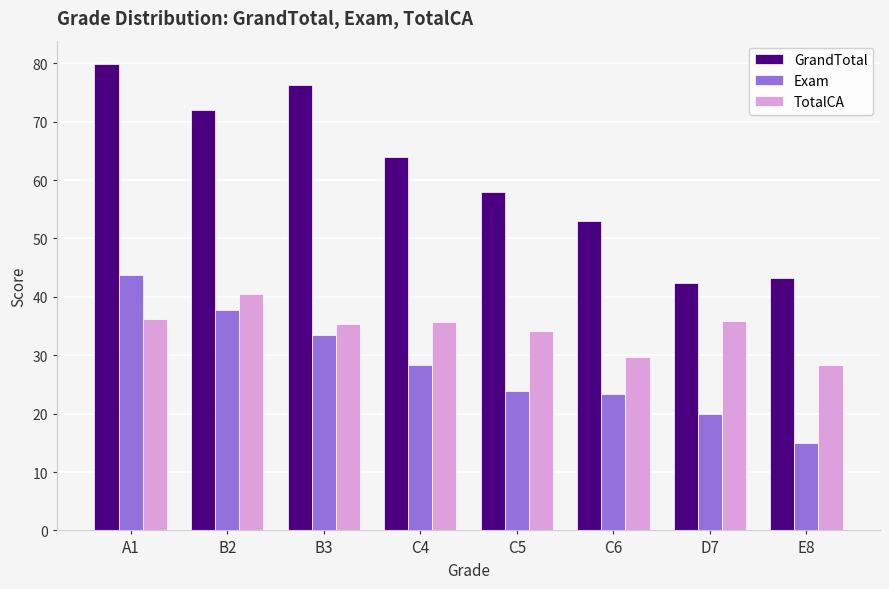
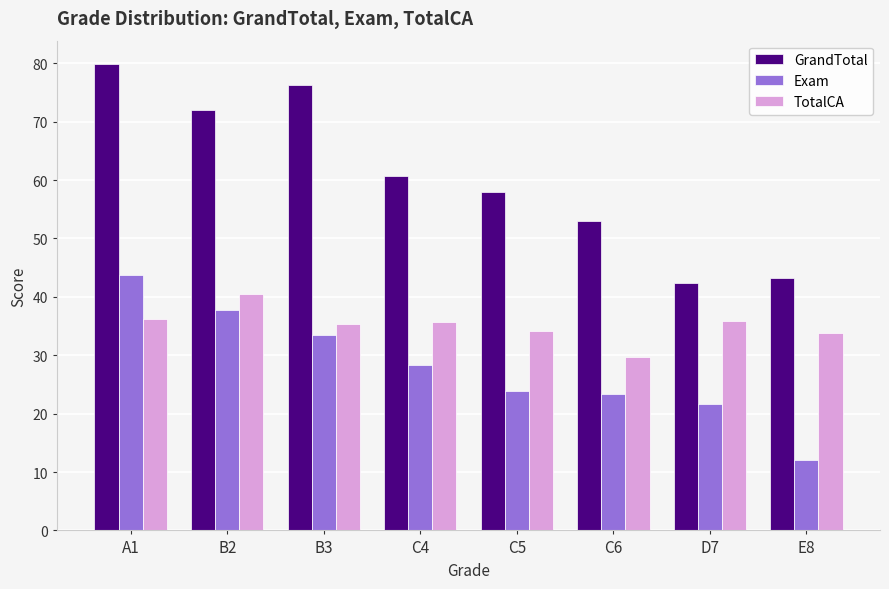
GrandTotal, C4: 64 -> 61
Exam, D7: 20 -> 22
Exam, E8: 15 -> 12
TotalCA, E8: 28 -> 34
